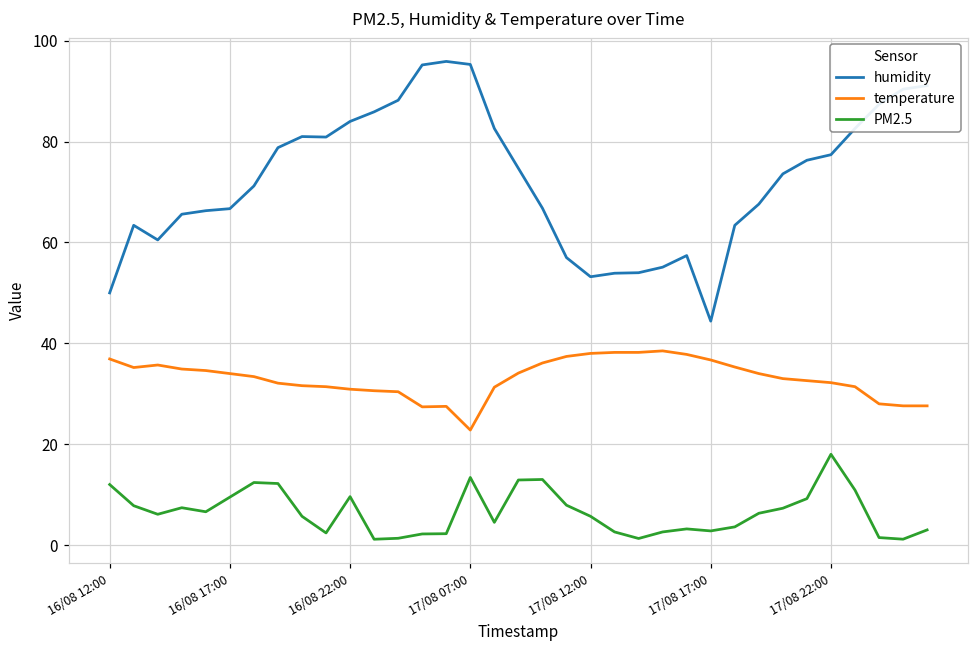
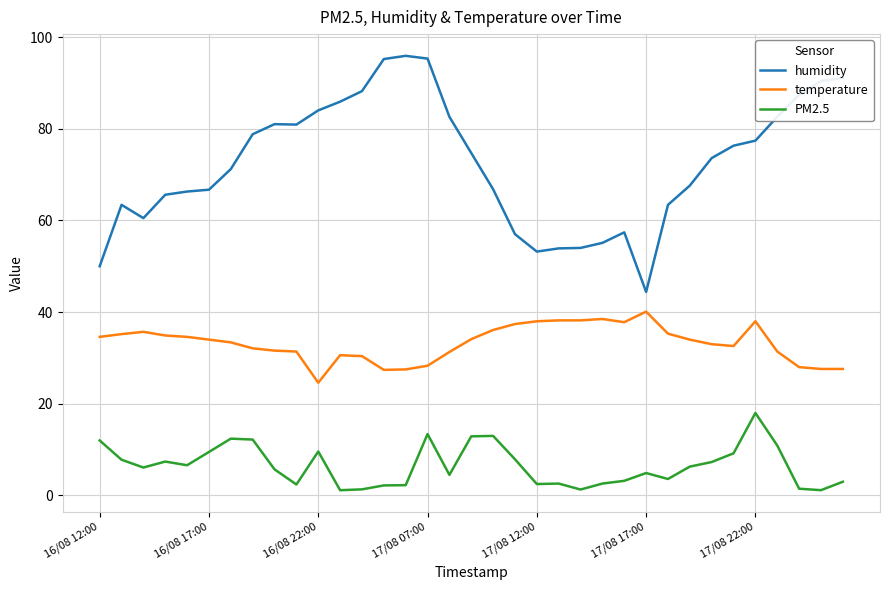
temperature, 16/08 12:00: 37 -> 35
temperature, 16/08 22:00: 31 -> 25
temperature, 17/08 07:00: 23 -> 28
PM2.5, 17/08 12:00: 6 -> 3
temperature, 17/08 17:00: 37 -> 40
PM2.5, 17/08 17:00: 3 -> 5
temperature, 17/08 22:00: 32 -> 38
